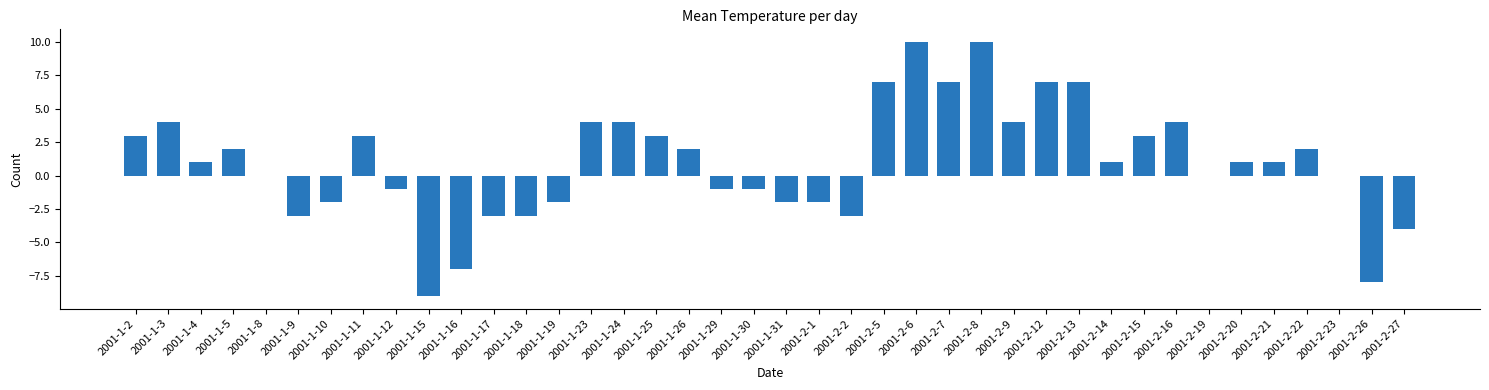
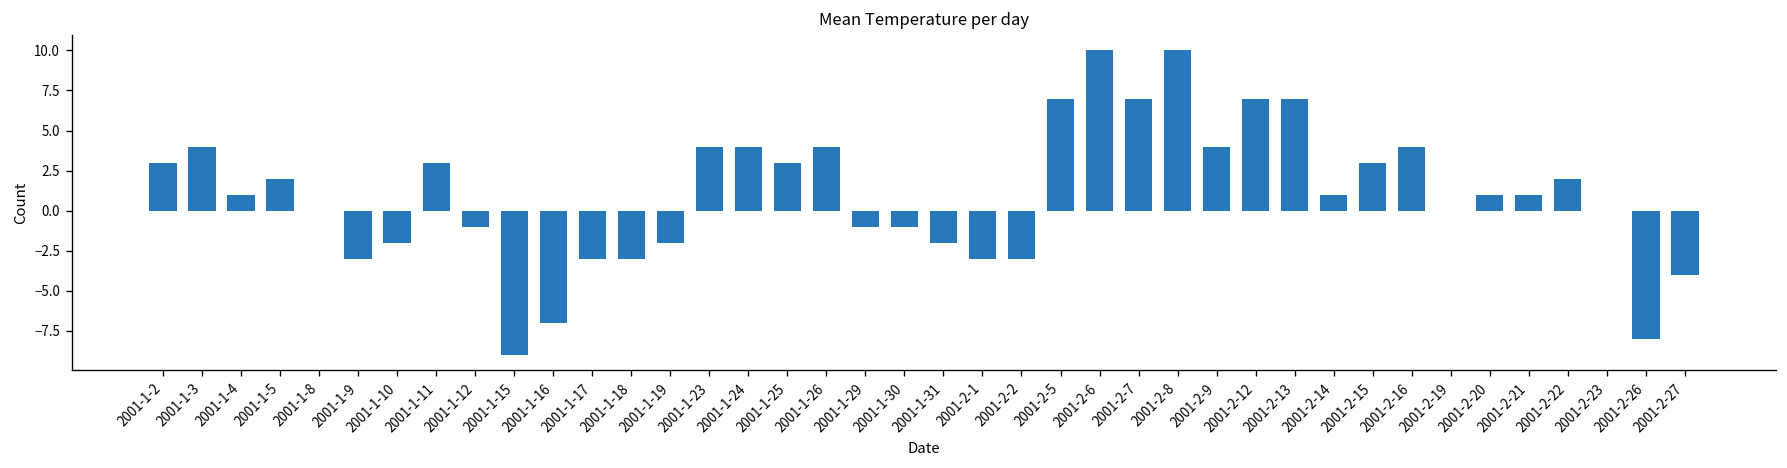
2001-1-26: 2 -> 4
2001-2-1: -2 -> -3
